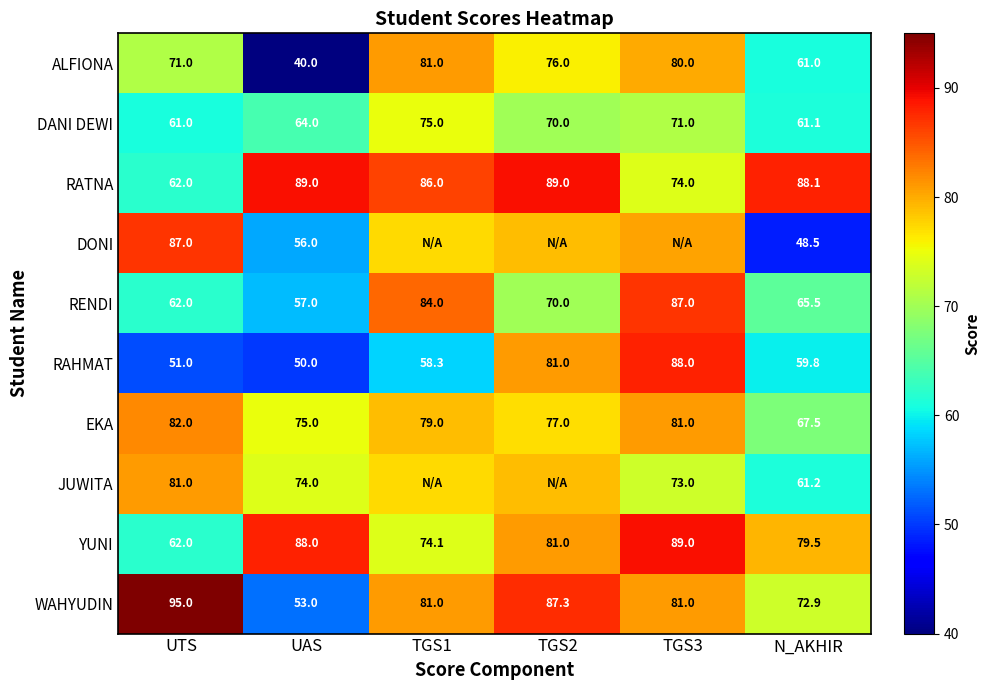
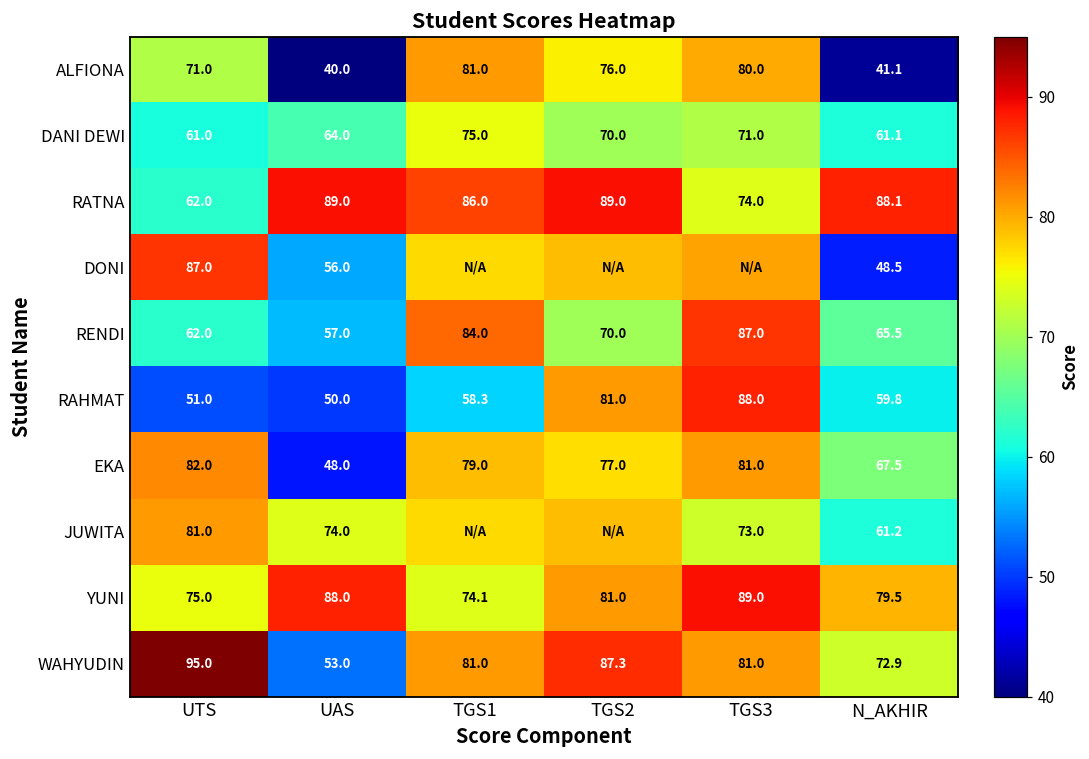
ALFIONA, N_AKHIR: 61.0 -> 41.1
EKA, UAS: 75.0 -> 48.0
YUNI, UTS: 62.0 -> 75.0
